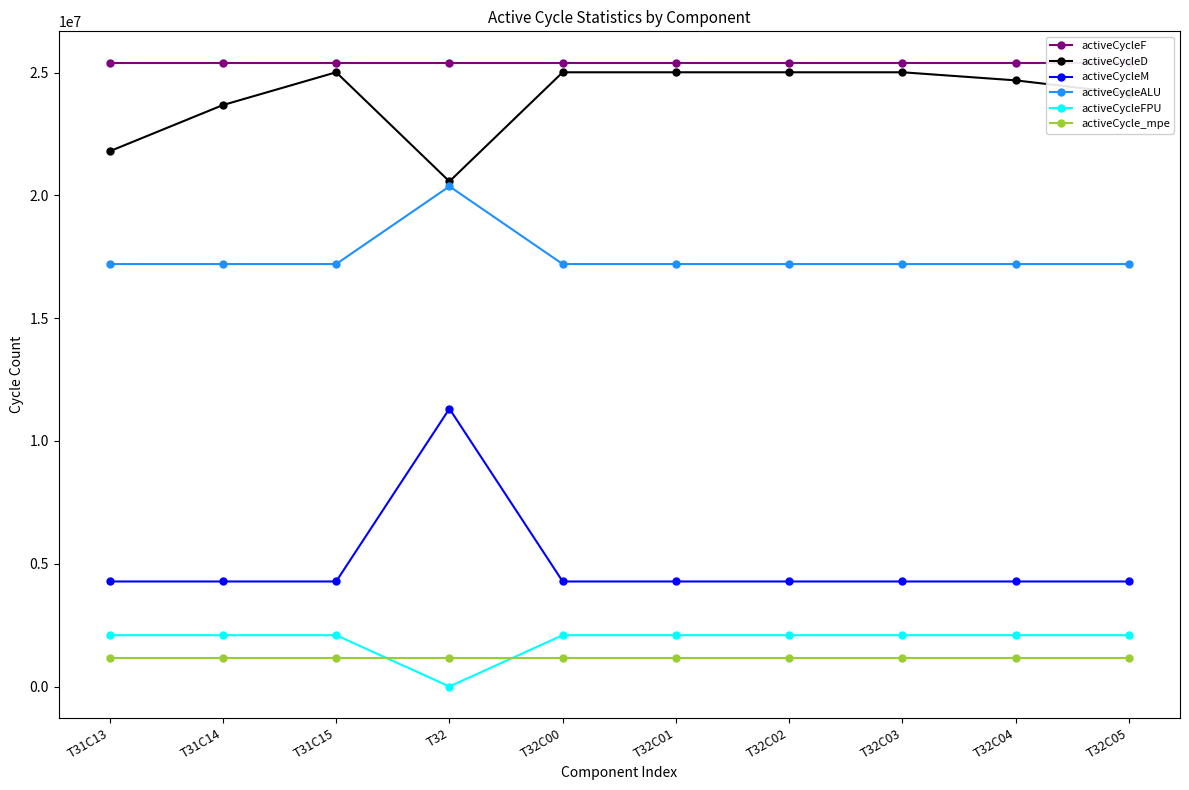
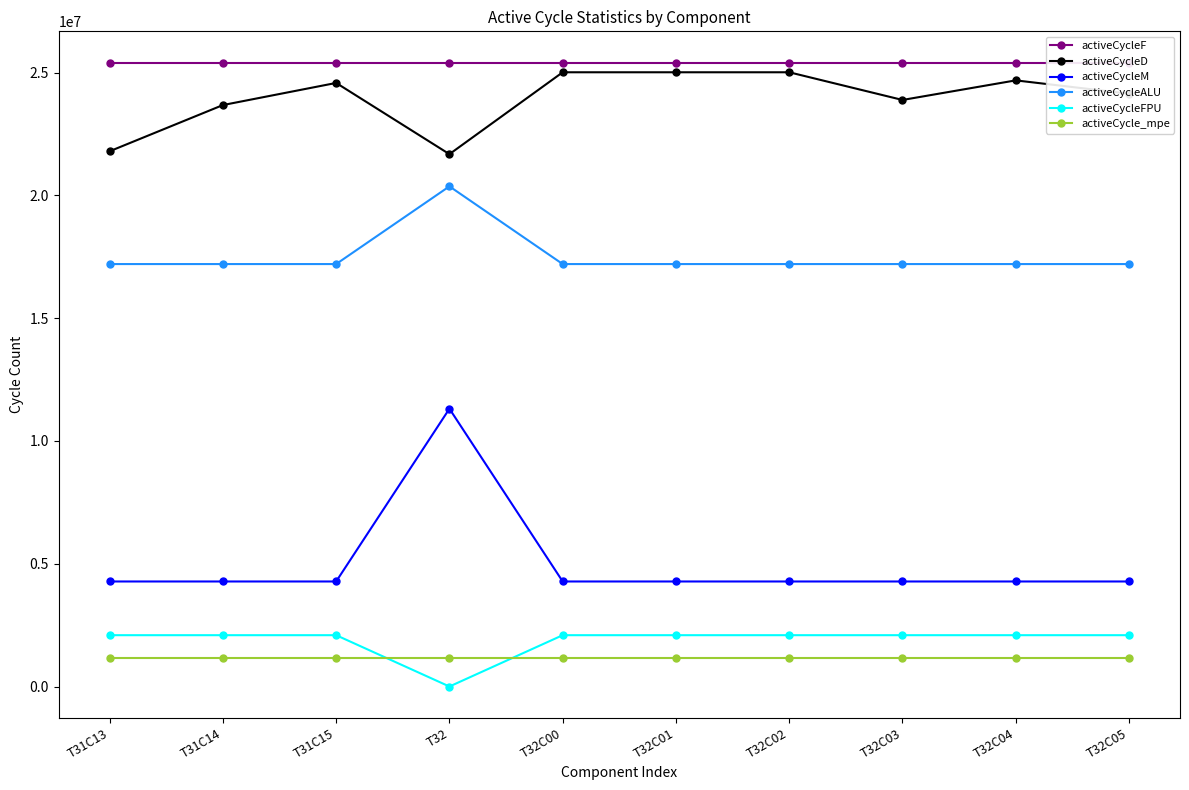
activeCycleD, T31C15: 25000000 -> 24600000
activeCycleD, T32: 20600000 -> 21700000
activeCycleD, T32C03: 25000000 -> 23900000
